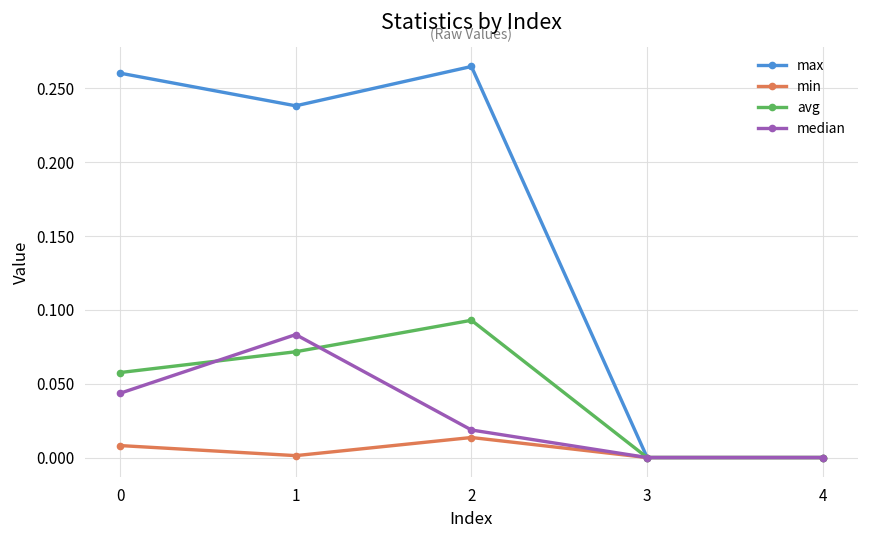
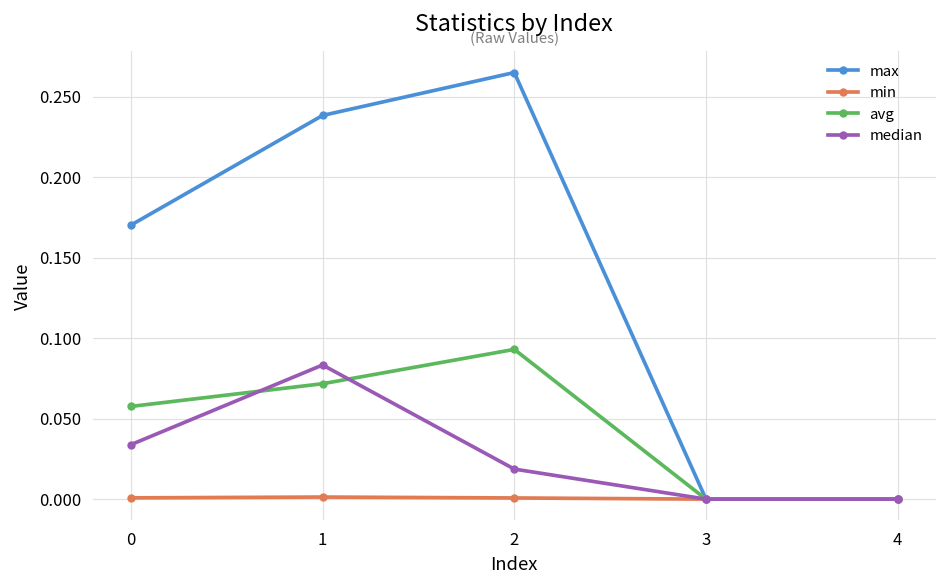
max, 0: 0.260 -> 0.170
min, 0: 0.008 -> 0.001
median, 0: 0.044 -> 0.034
min, 2: 0.014 -> 0.001
